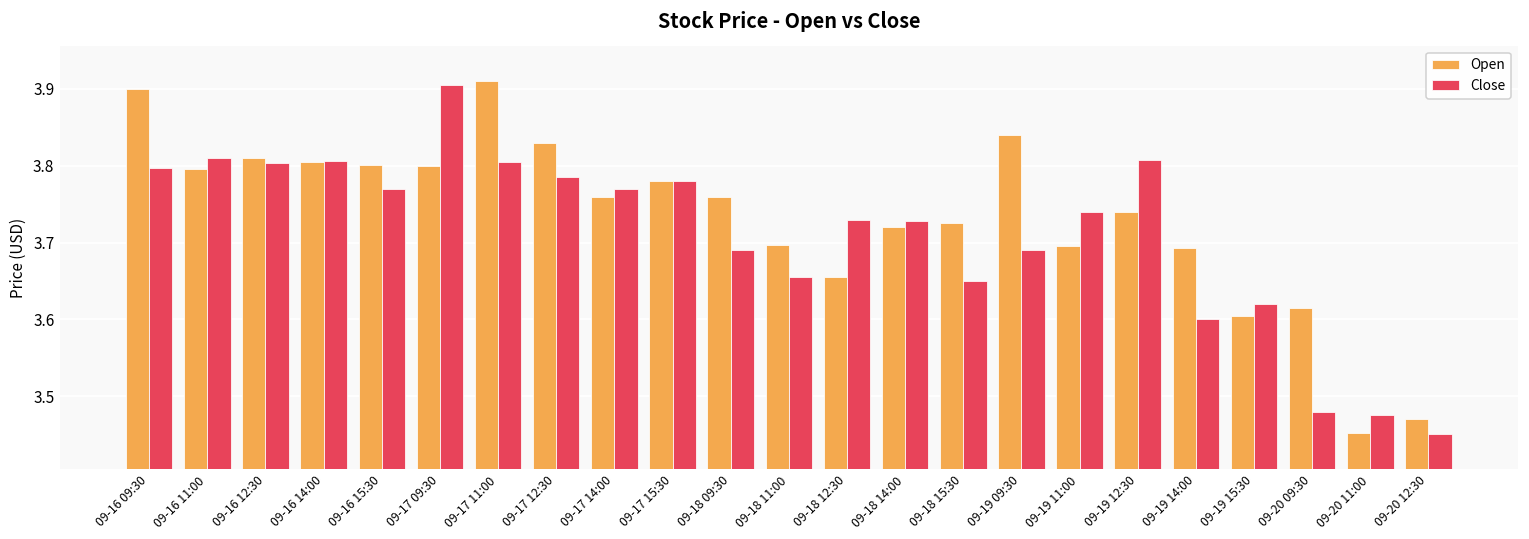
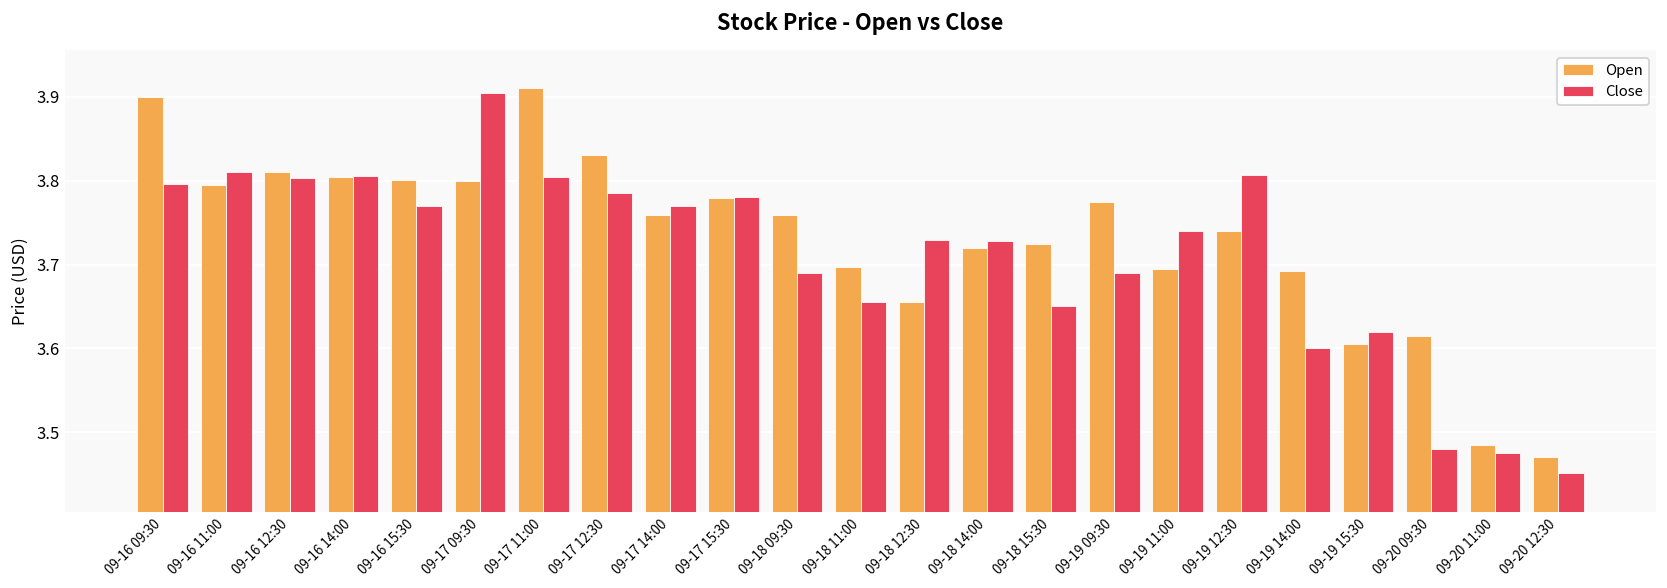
Open, 09-19 09:30: 3.84 -> 3.78
Open, 09-20 11:00: 3.45 -> 3.48
